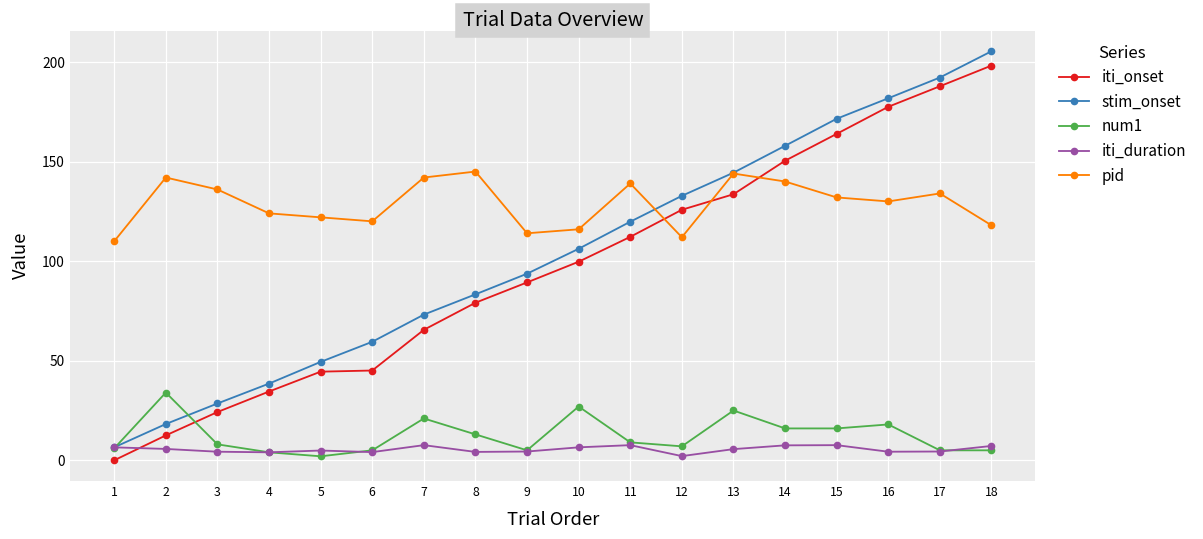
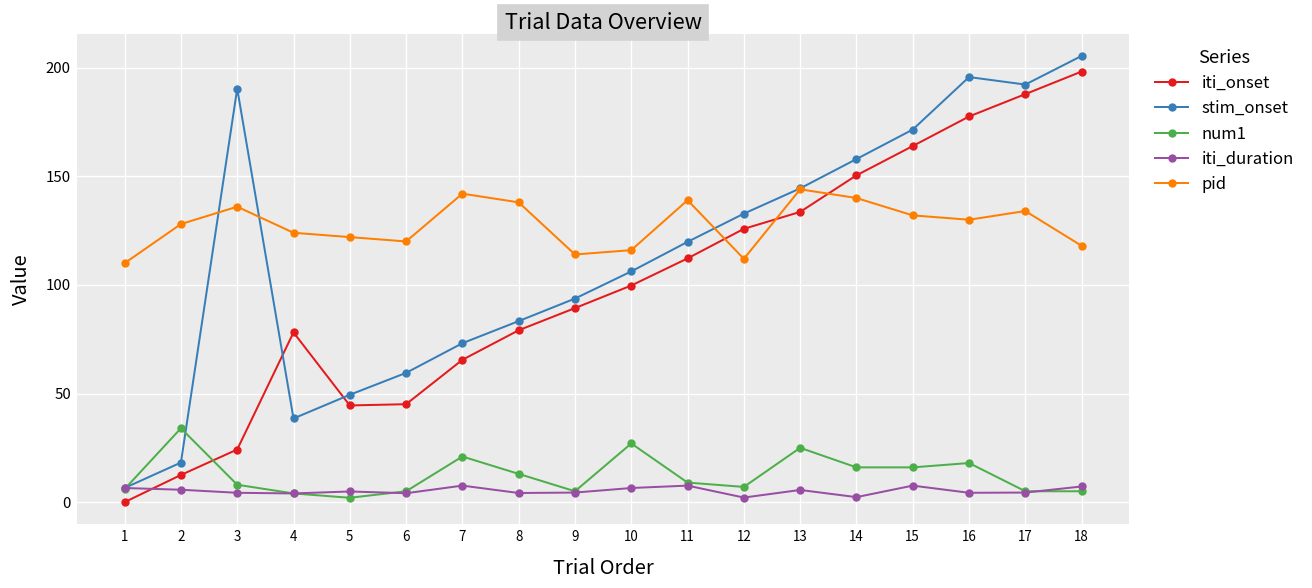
pid, 2: 142 -> 128
stim_onset, 3: 29 -> 190
iti_onset, 4: 35 -> 78
pid, 8: 145 -> 138
iti_duration, 14: 8 -> 2
stim_onset, 16: 182 -> 196
